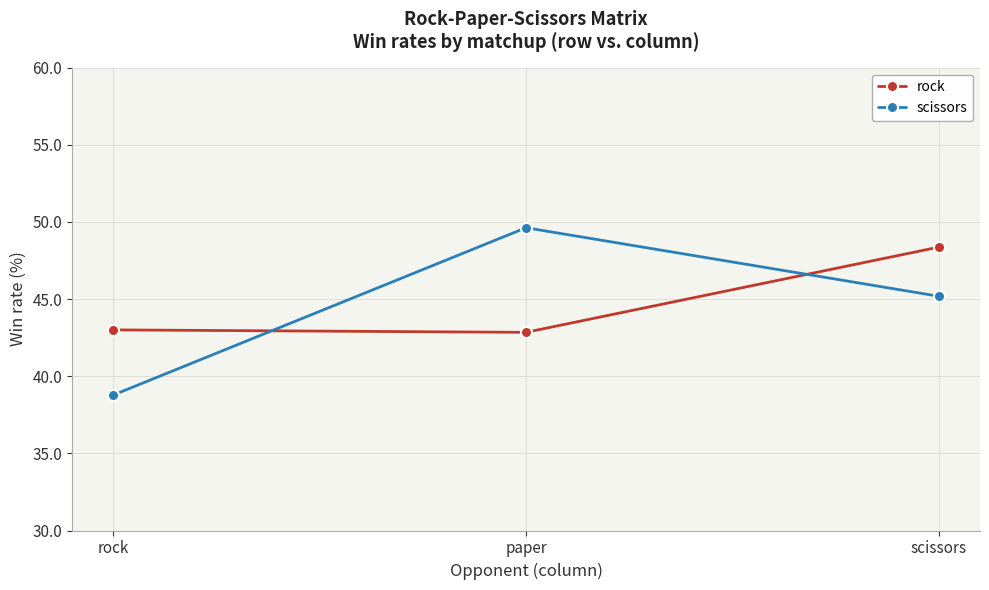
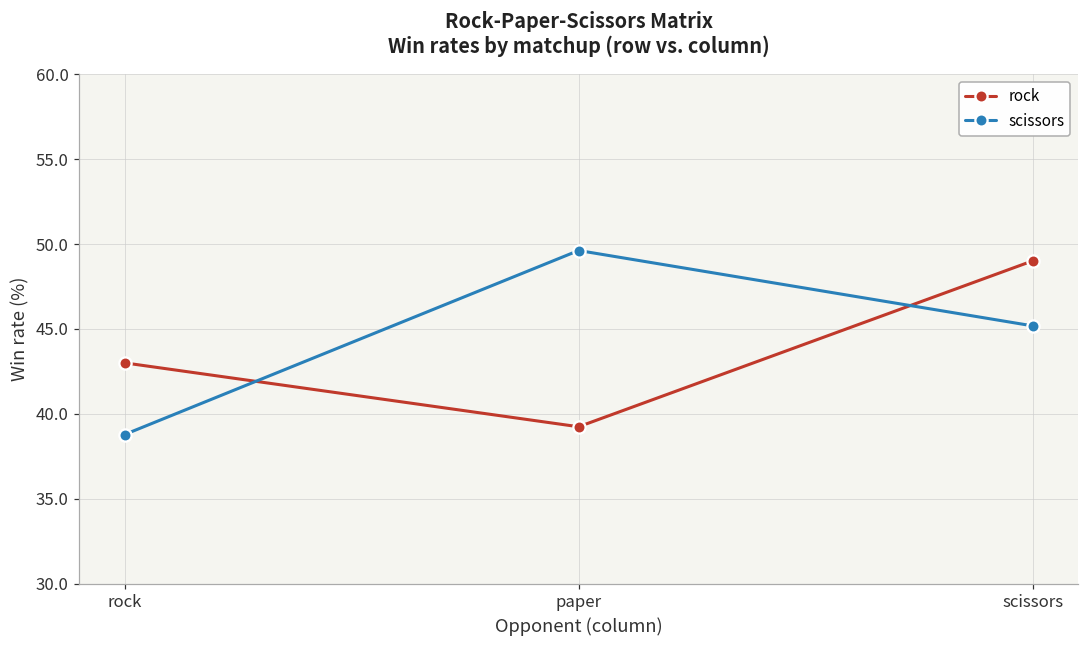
rock, paper: 42.8 -> 39.2
rock, scissors: 48.4 -> 49.0
